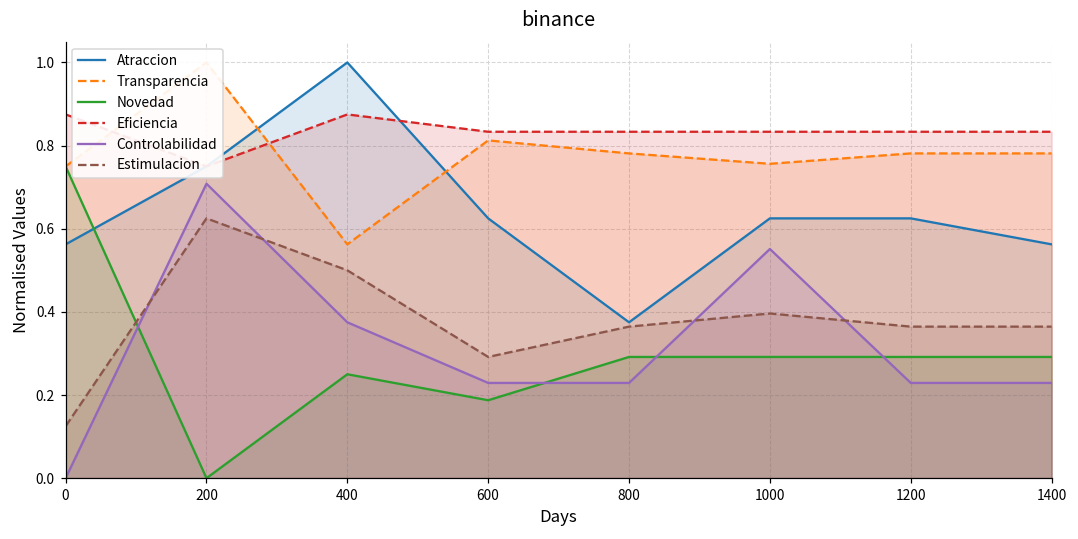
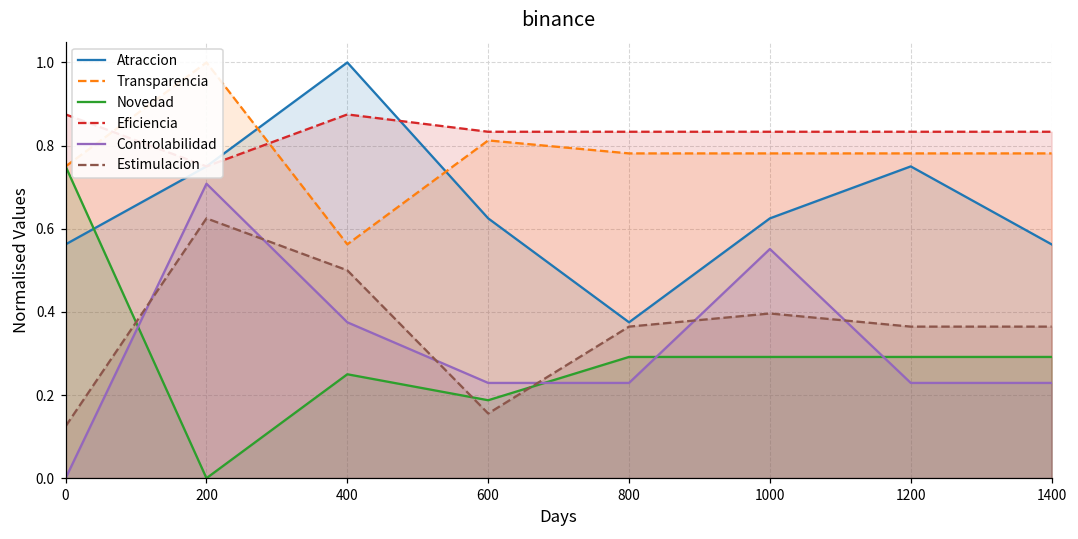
Estimulacion, 600: 0.29 -> 0.16
Transparencia, 1000: 0.76 -> 0.78
Atraccion, 1200: 0.63 -> 0.75
